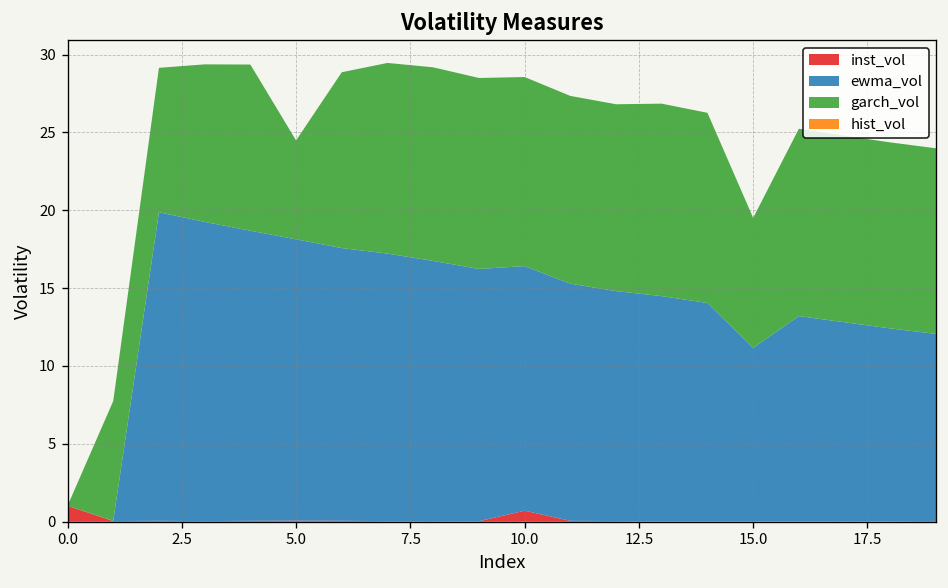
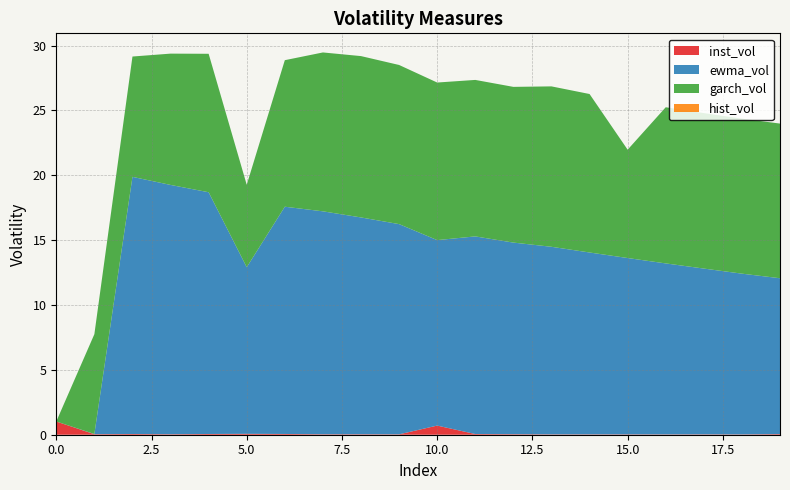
ewma_vol, 5.0: 18.1 -> 12.8
ewma_vol, 10.0: 15.7 -> 14.3
ewma_vol, 15.0: 11.1 -> 13.6
